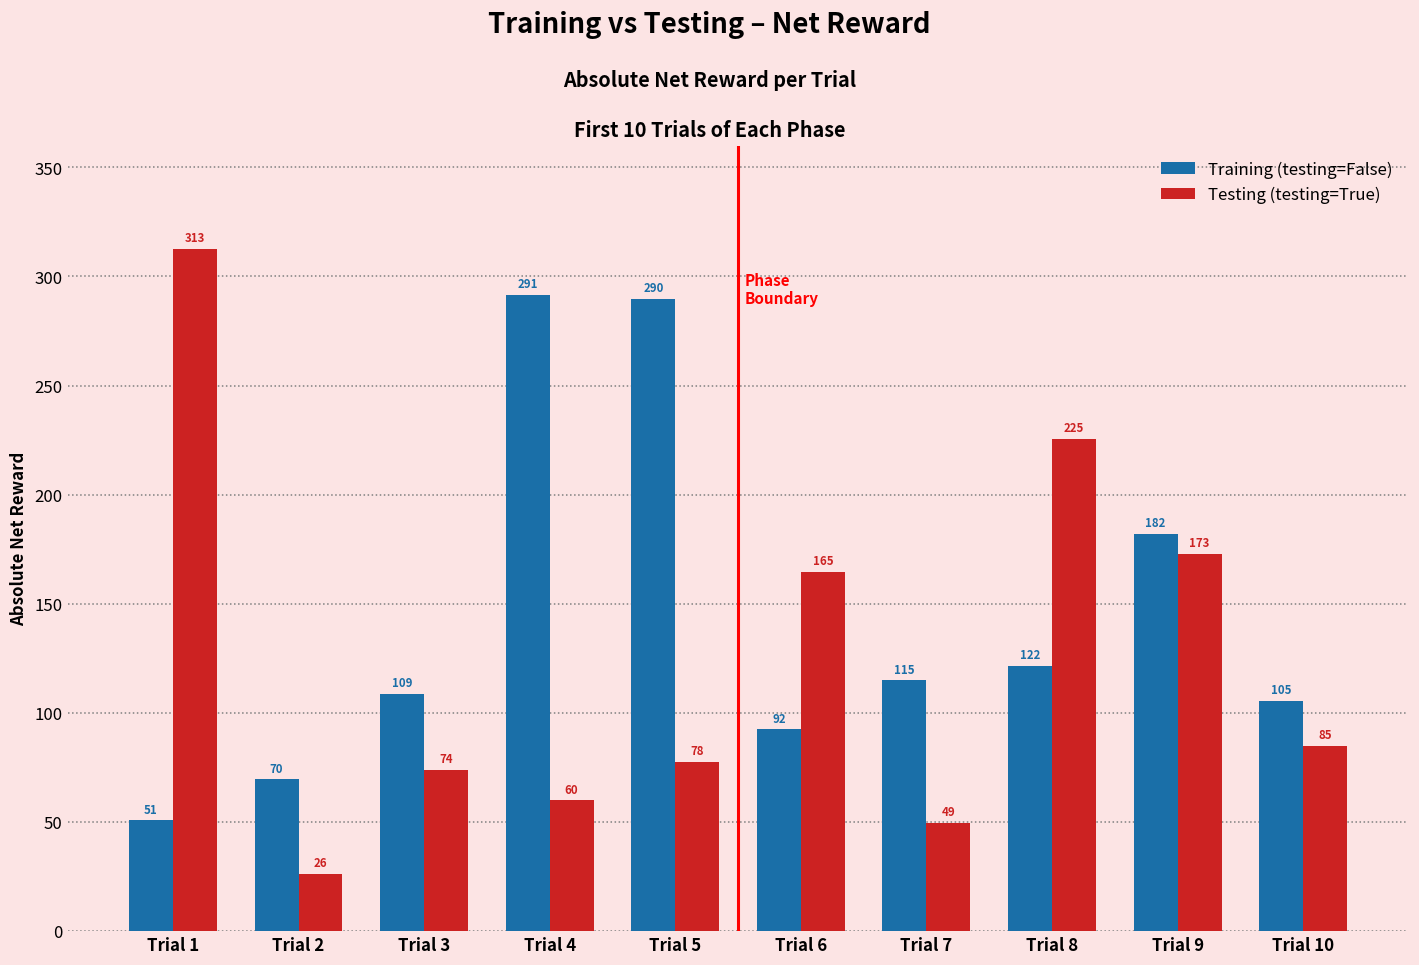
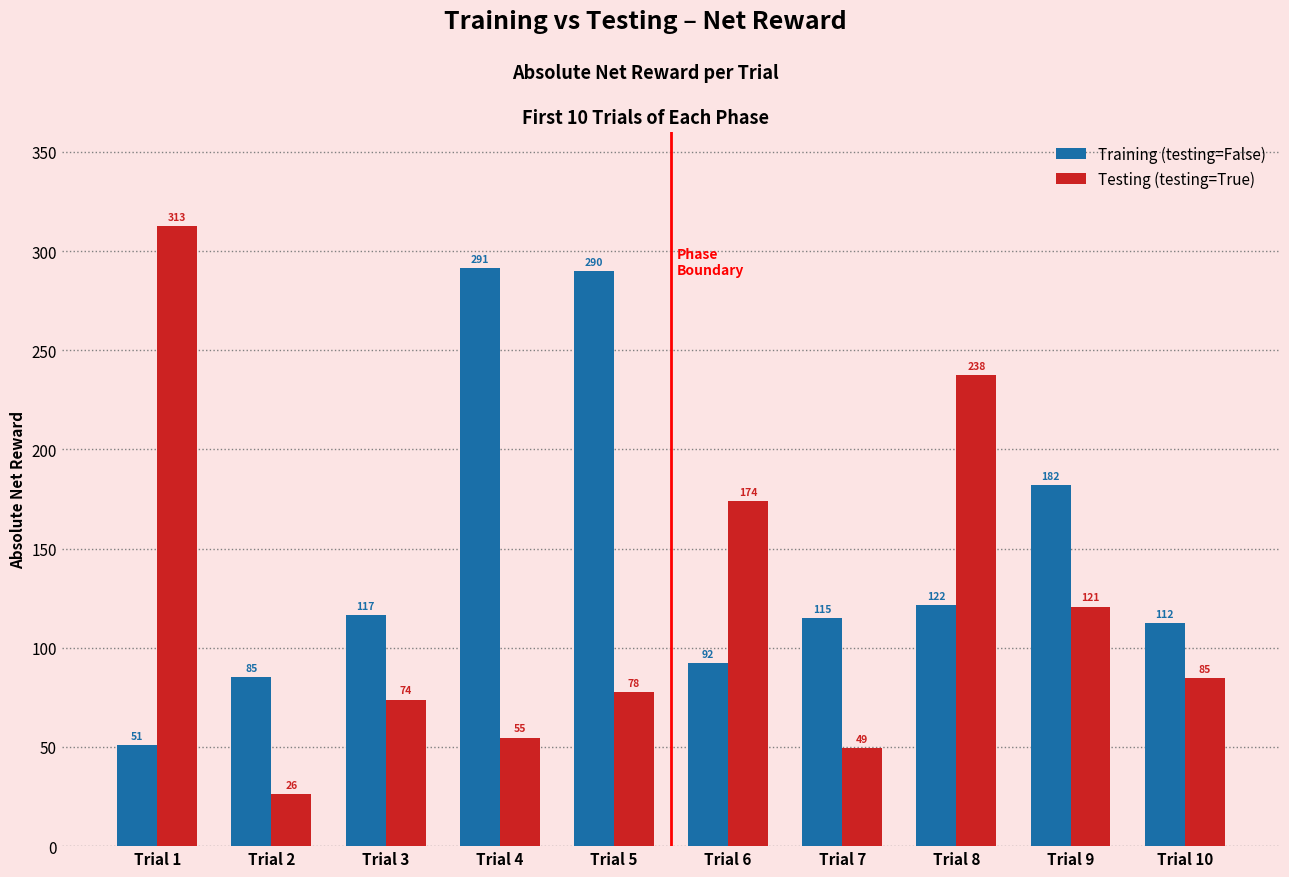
Training (testing=False), Trial 2: 70 -> 85
Training (testing=False), Trial 3: 109 -> 117
Testing (testing=True), Trial 4: 60 -> 55
Testing (testing=True), Trial 6: 165 -> 174
Testing (testing=True), Trial 8: 225 -> 238
Testing (testing=True), Trial 9: 173 -> 121
Training (testing=False), Trial 10: 105 -> 112
